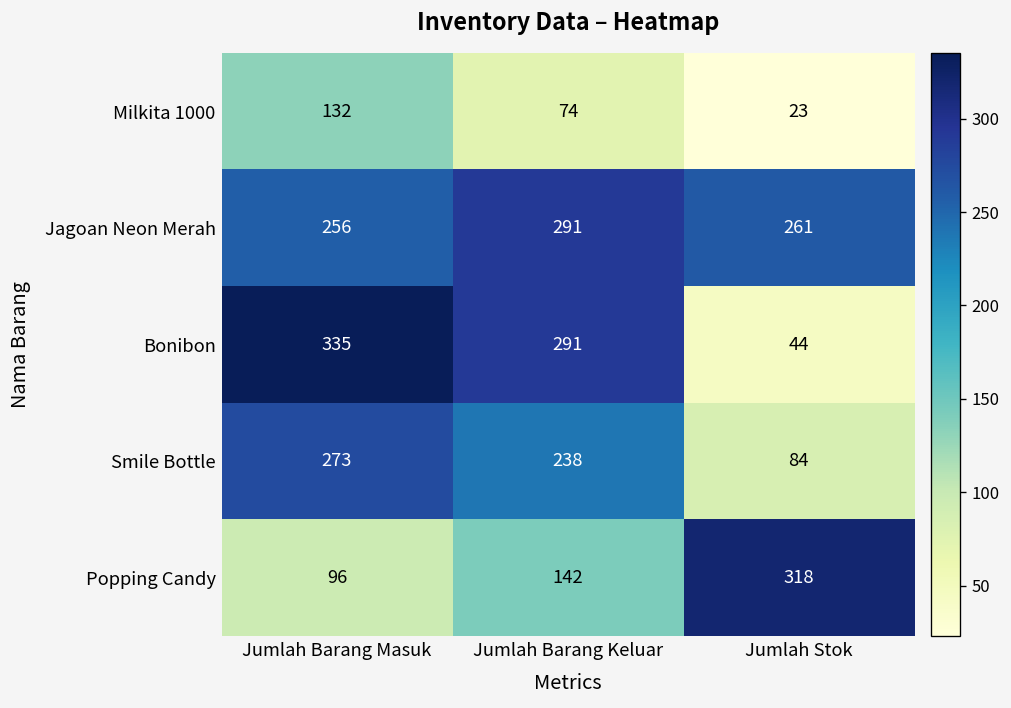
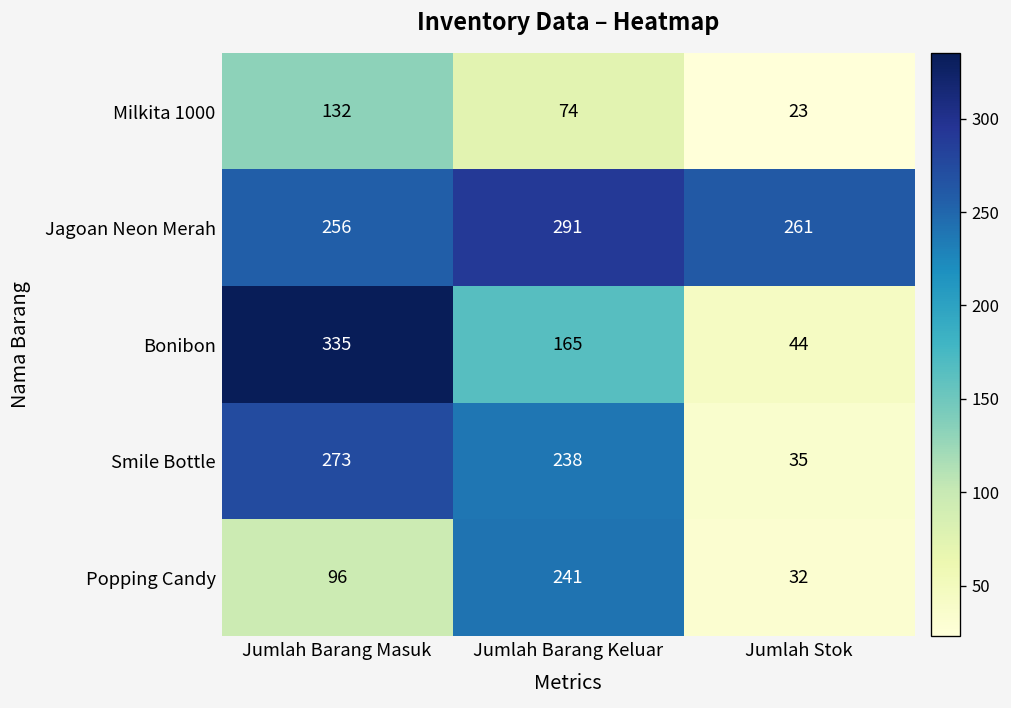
Bonibon, Jumlah Barang Keluar: 291 -> 165
Smile Bottle, Jumlah Stok: 84 -> 35
Popping Candy, Jumlah Barang Keluar: 142 -> 241
Popping Candy, Jumlah Stok: 318 -> 32
